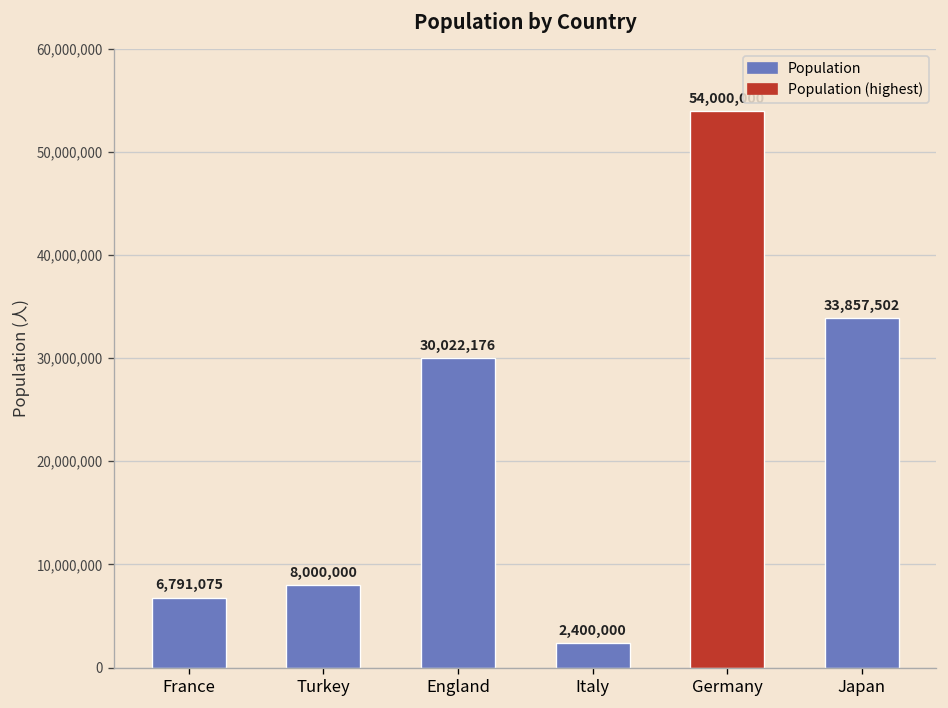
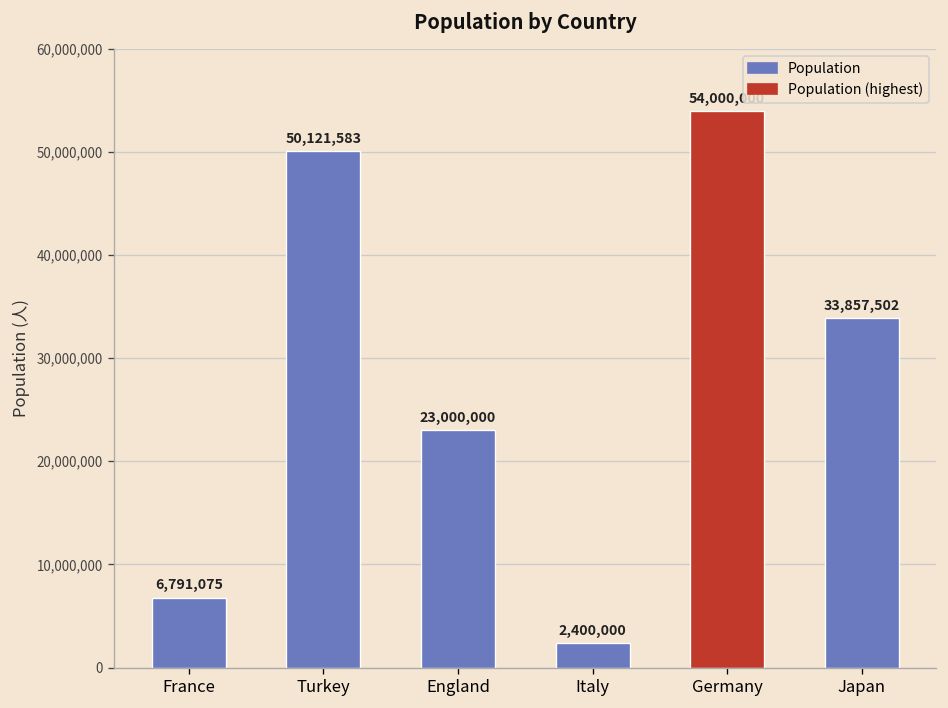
Turkey: 8,000,000 -> 50,121,583
England: 30,022,176 -> 23,000,000
